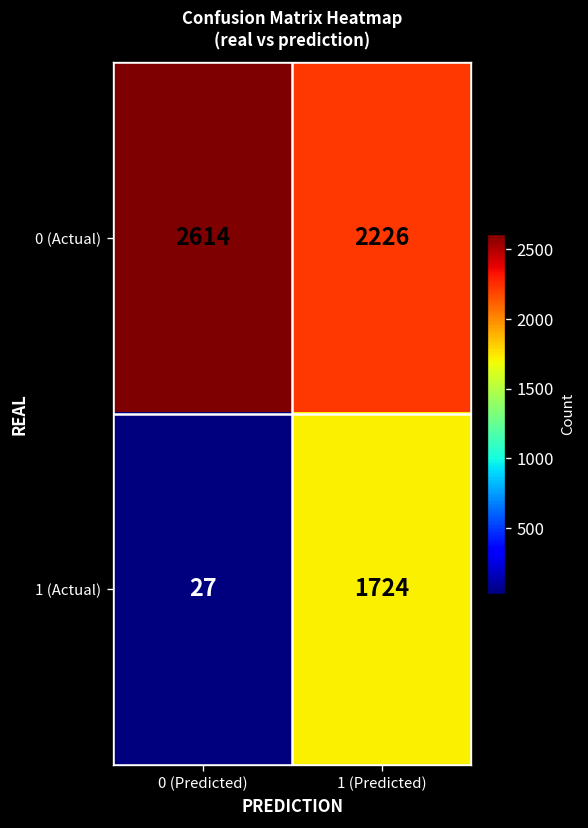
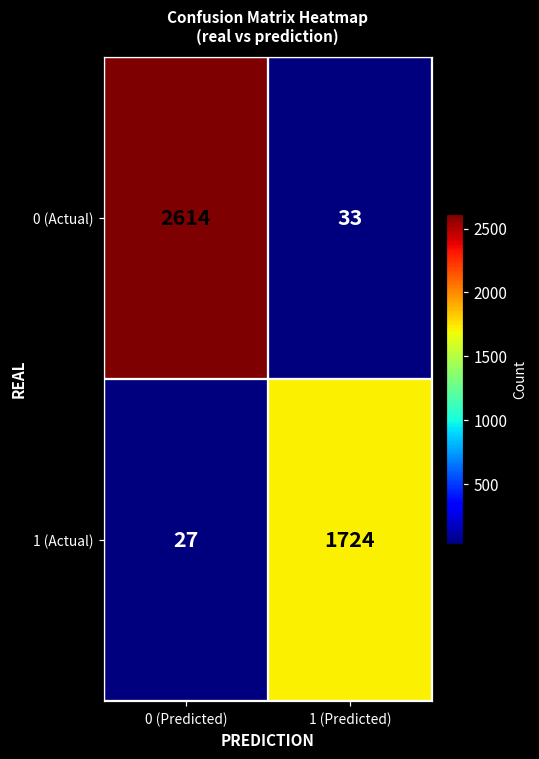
0 (Actual), 1 (Predicted): 2226 -> 33
